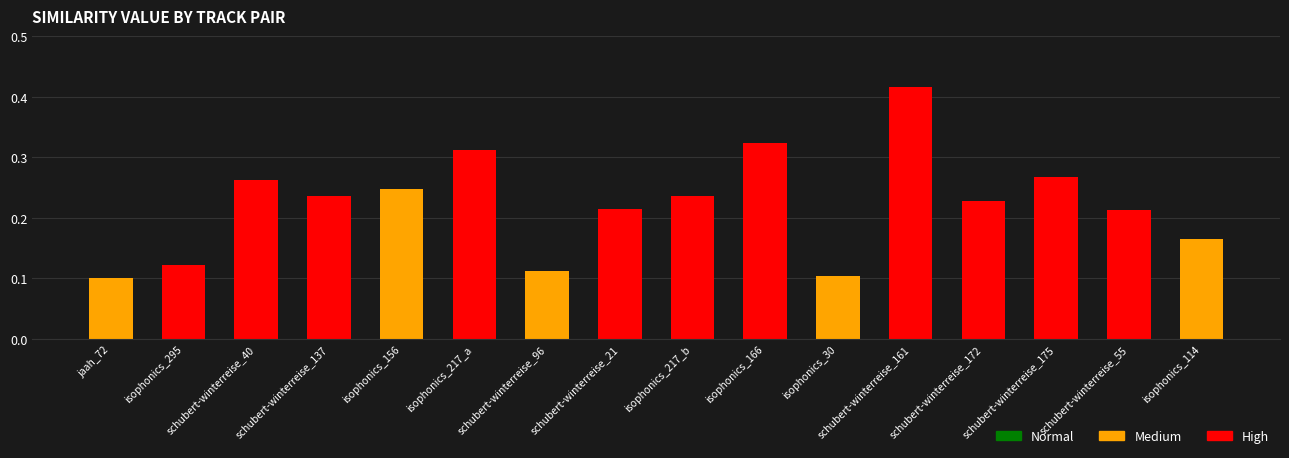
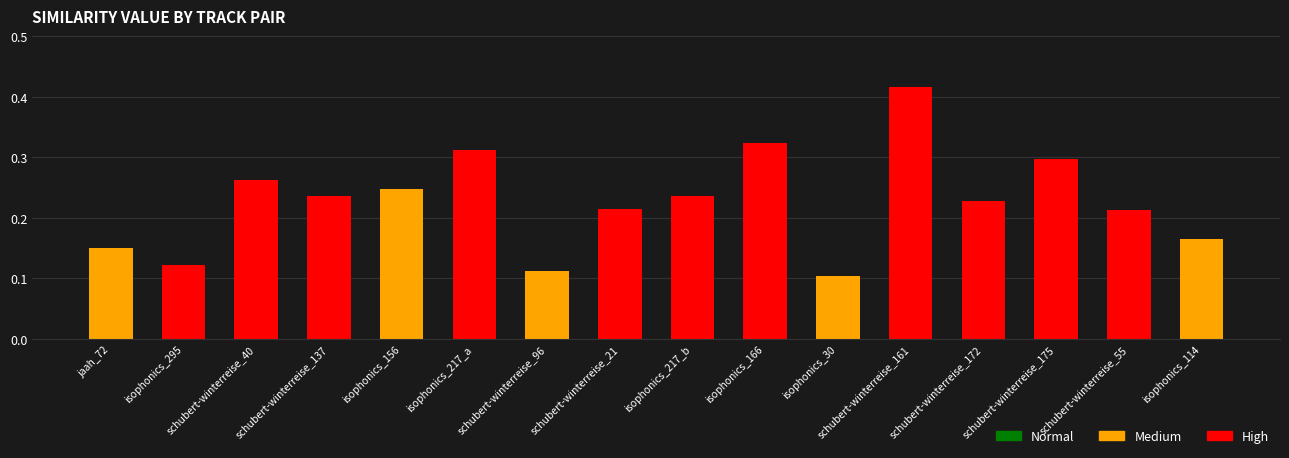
jaah_72: 0.10 -> 0.15
schubert-winterreise_175: 0.27 -> 0.30
